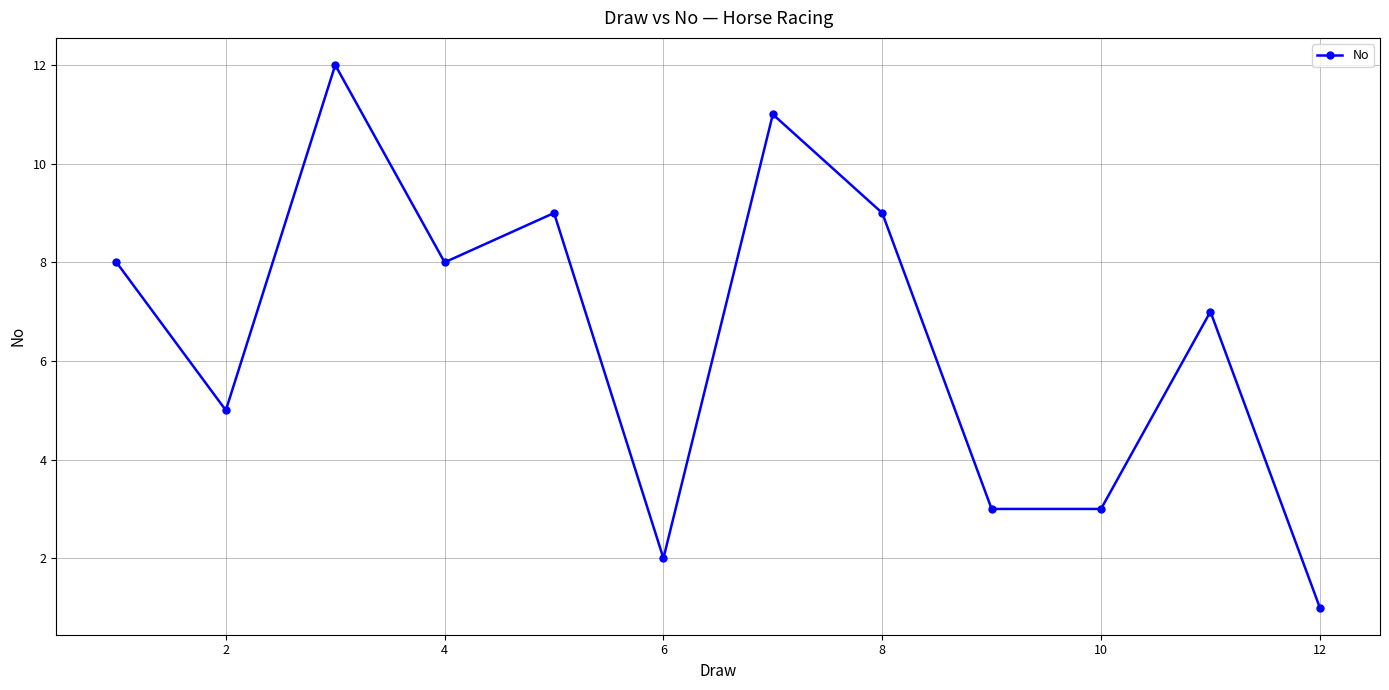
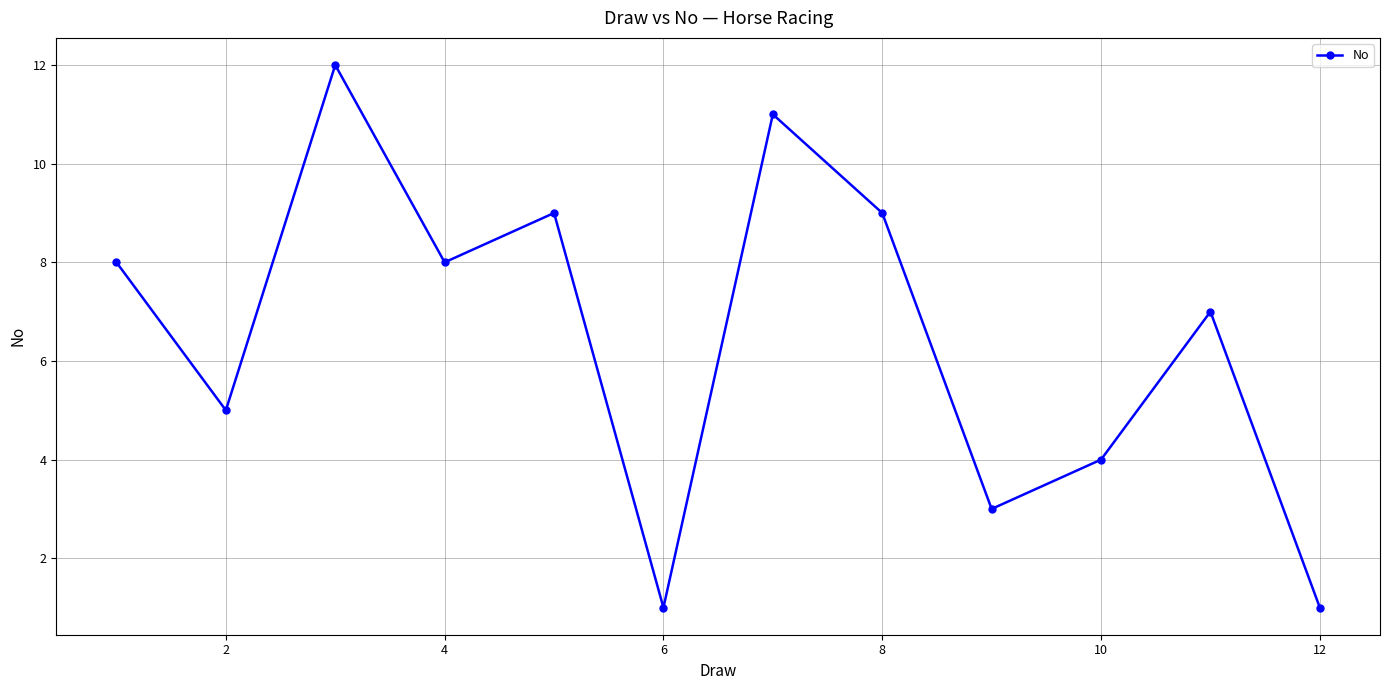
6: 2 -> 1
10: 3 -> 4
